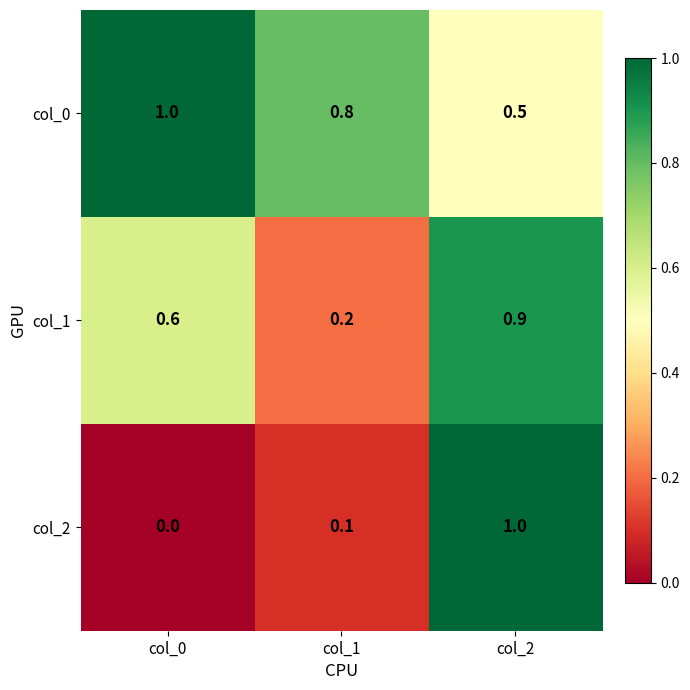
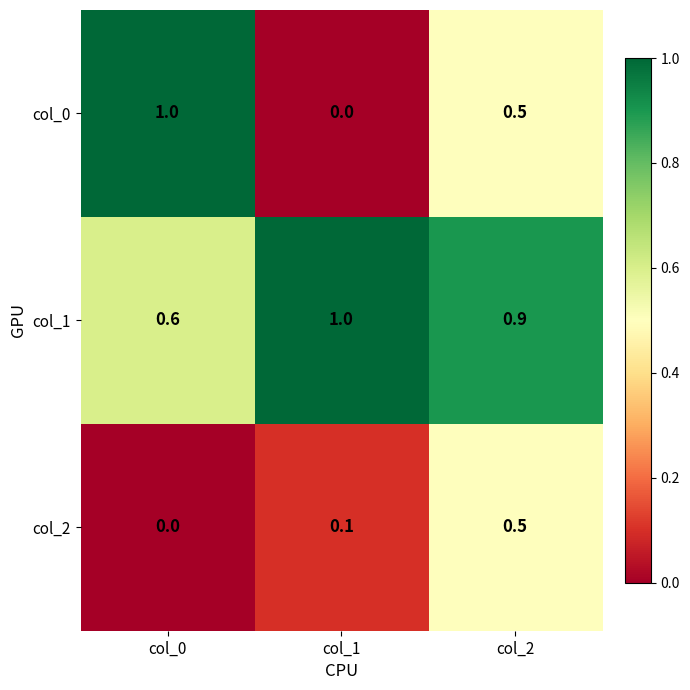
col_0, col_1: 0.8 -> 0.0
col_1, col_1: 0.2 -> 1.0
col_2, col_2: 1.0 -> 0.5
